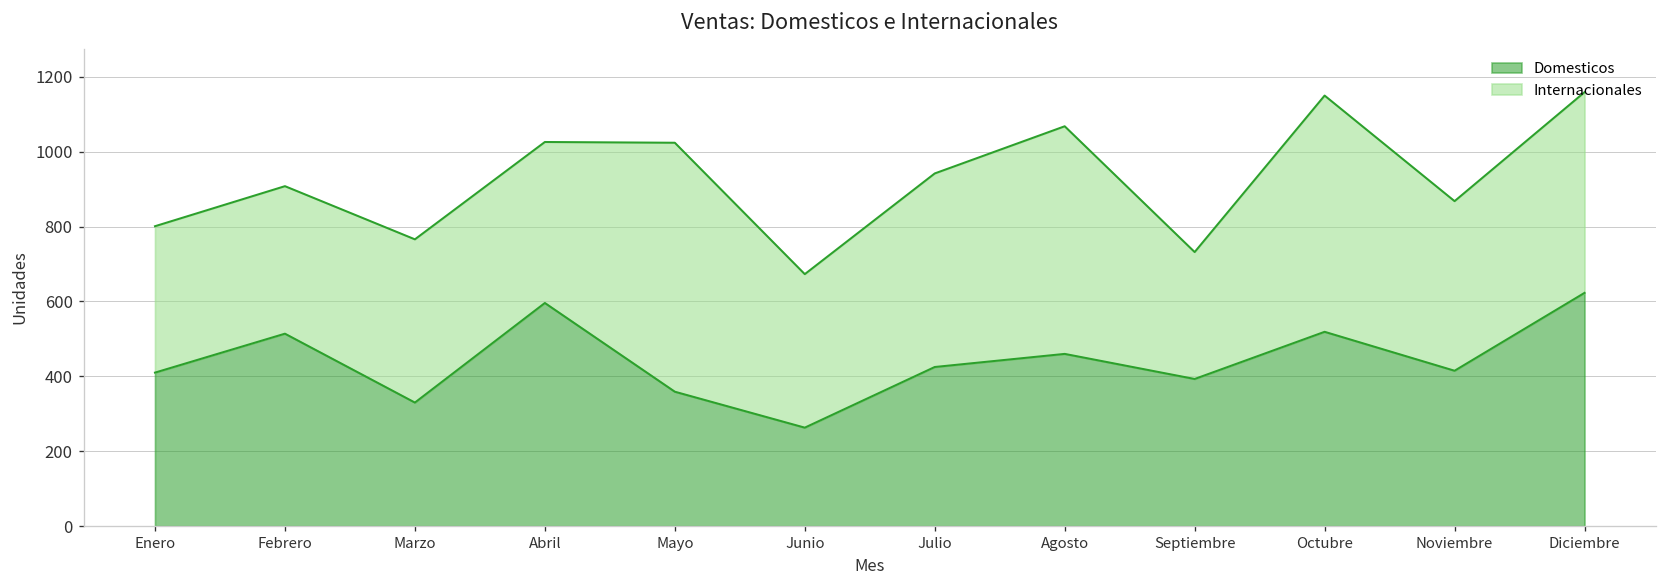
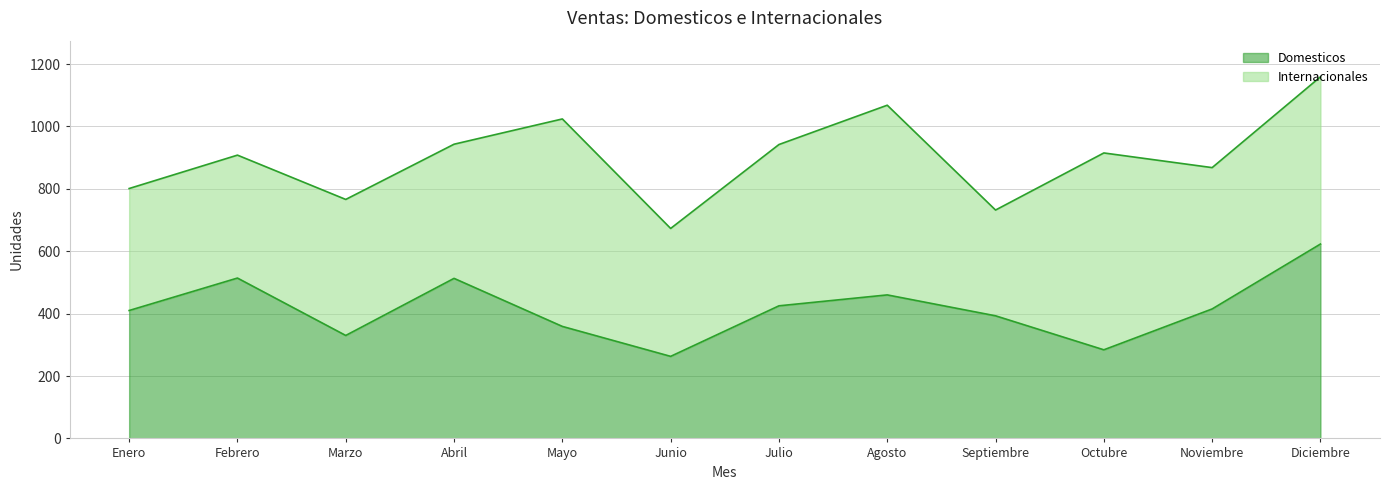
Domesticos, Abril: 600 -> 510
Domesticos, Octubre: 520 -> 280
